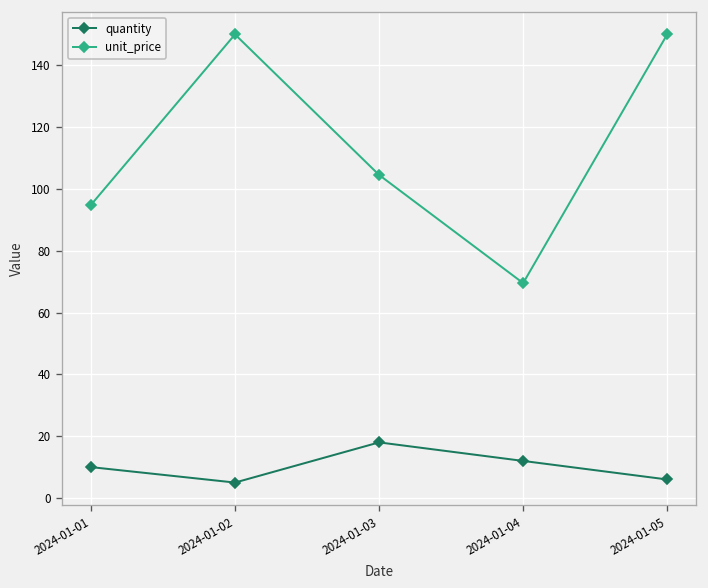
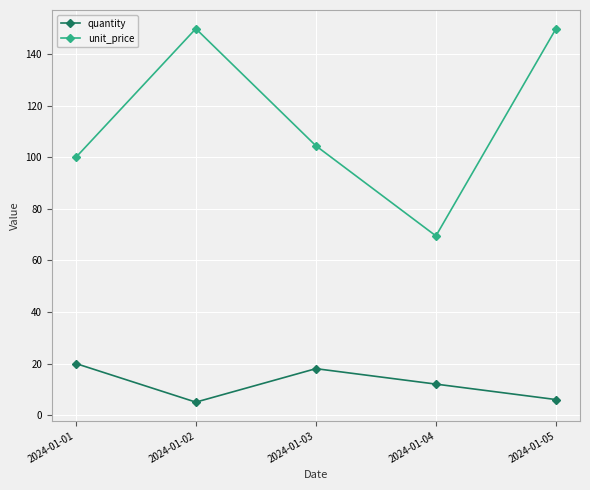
quantity, 2024-01-01: 10 -> 20
unit_price, 2024-01-01: 95 -> 100
